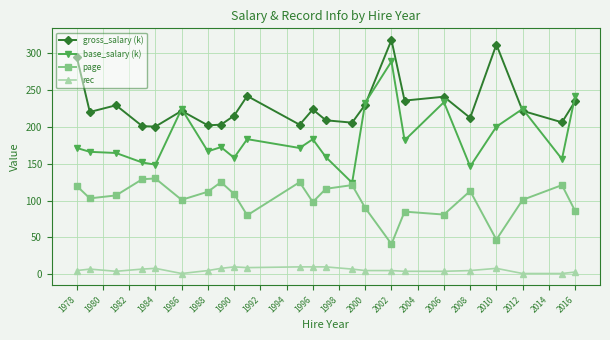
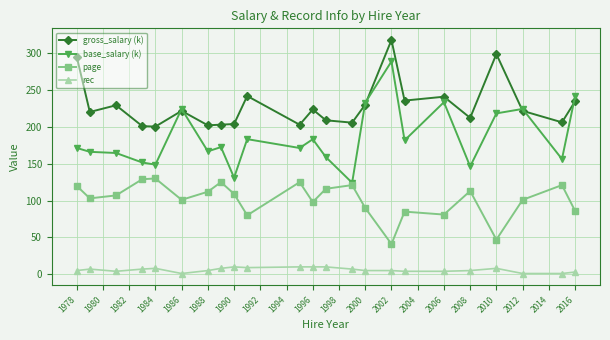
gross_salary (k), 1990: 220 -> 200
base_salary (k), 1990: 160 -> 130
gross_salary (k), 2010: 310 -> 300
base_salary (k), 2010: 200 -> 220
